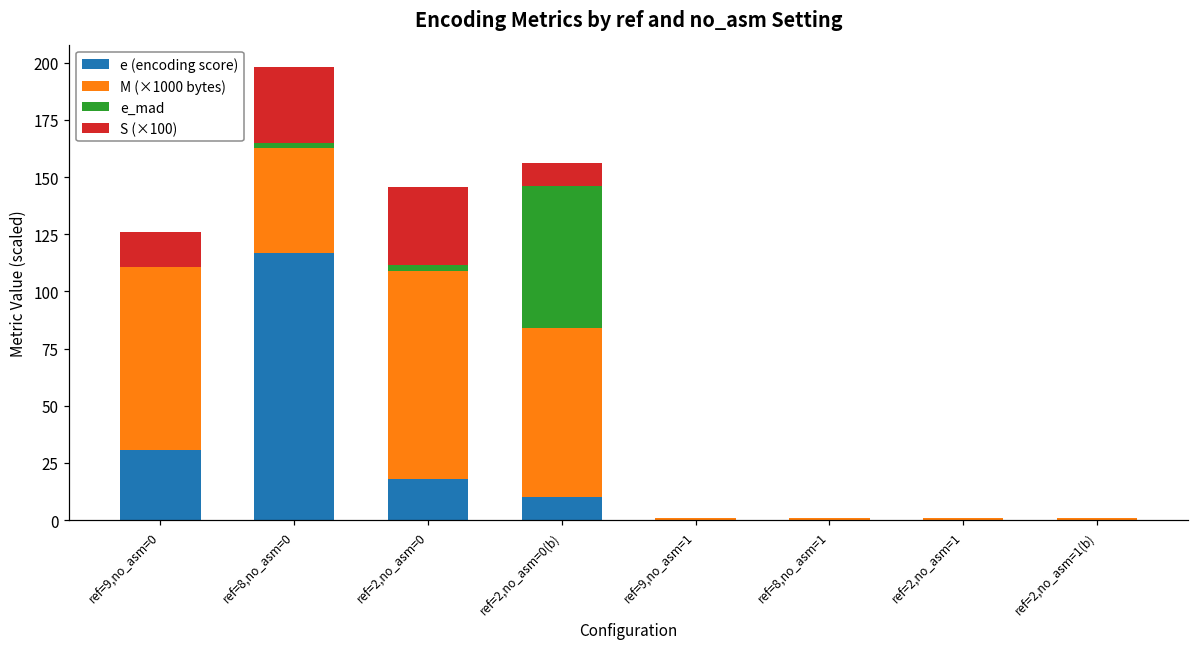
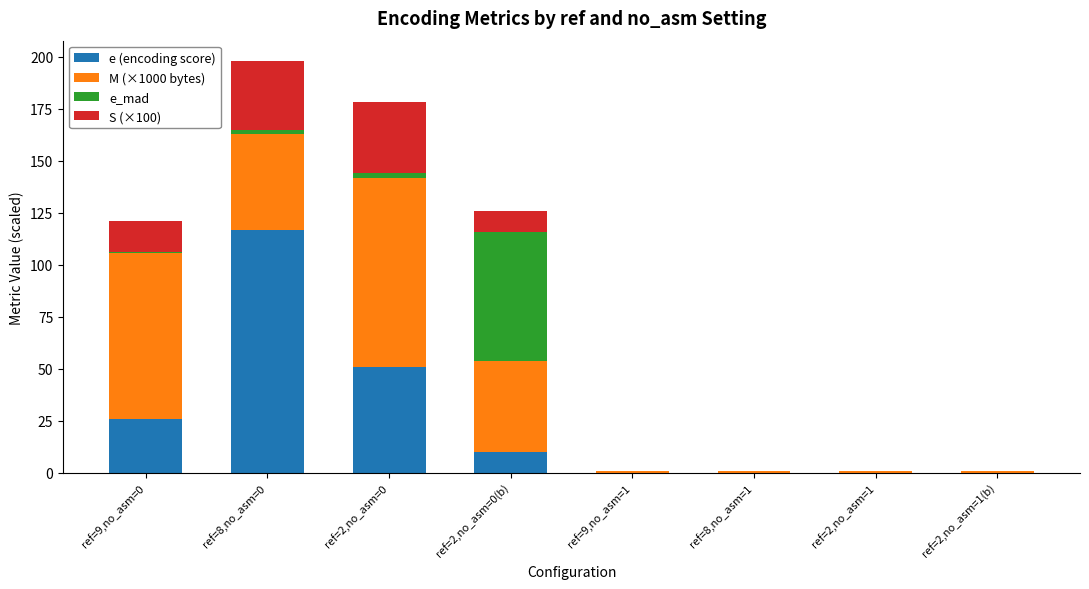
e (encoding score), ref=9,no_asm=0: 31 -> 26
e (encoding score), ref=2,no_asm=0: 18 -> 51
M (×1000 bytes), ref=2,no_asm=0(b): 74 -> 43
